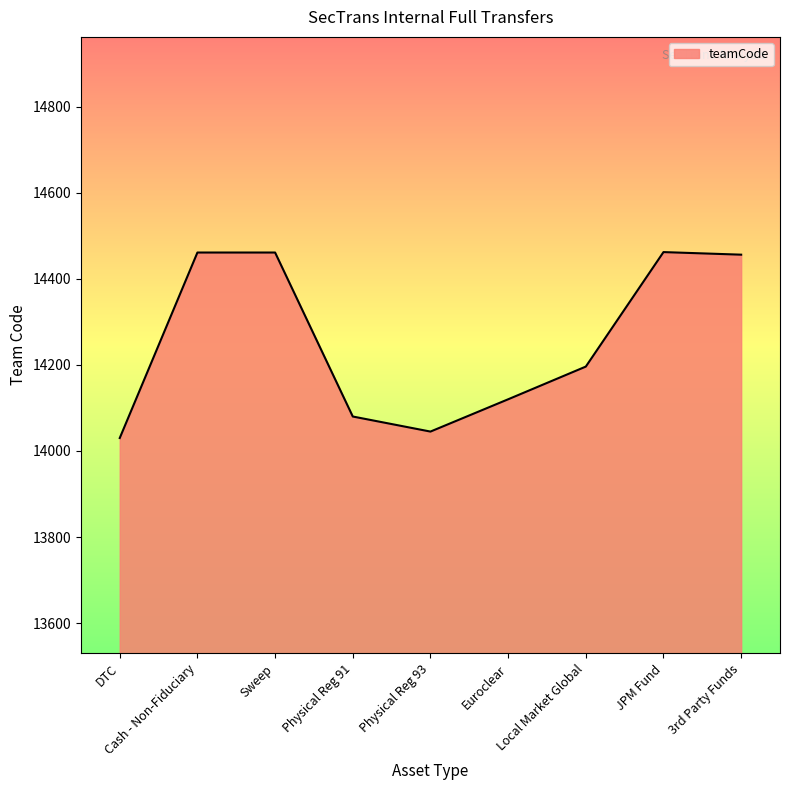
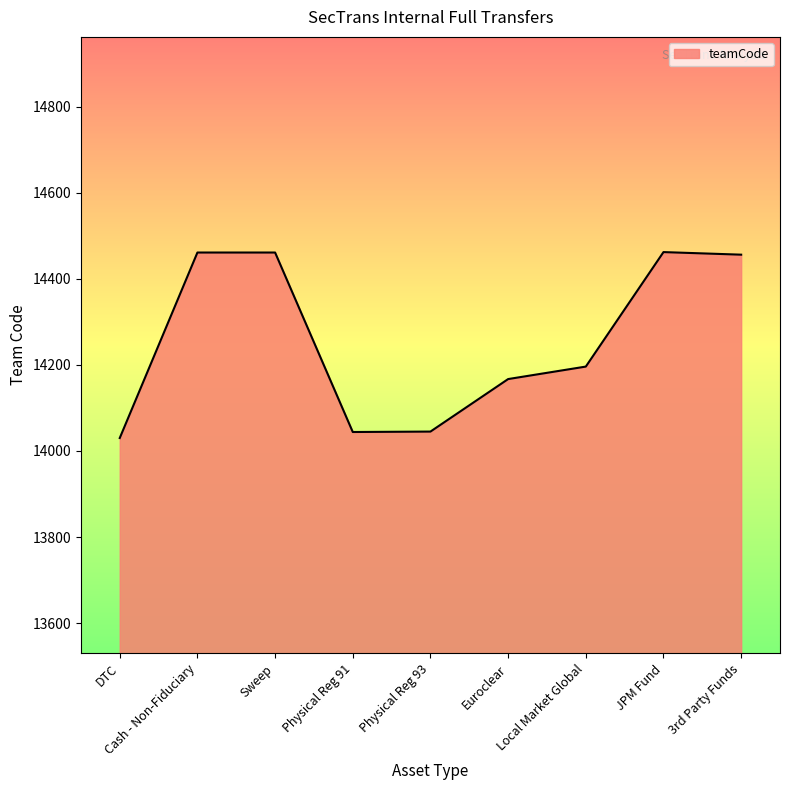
Physical Reg 91: 14080 -> 14040
Euroclear: 14120 -> 14170
